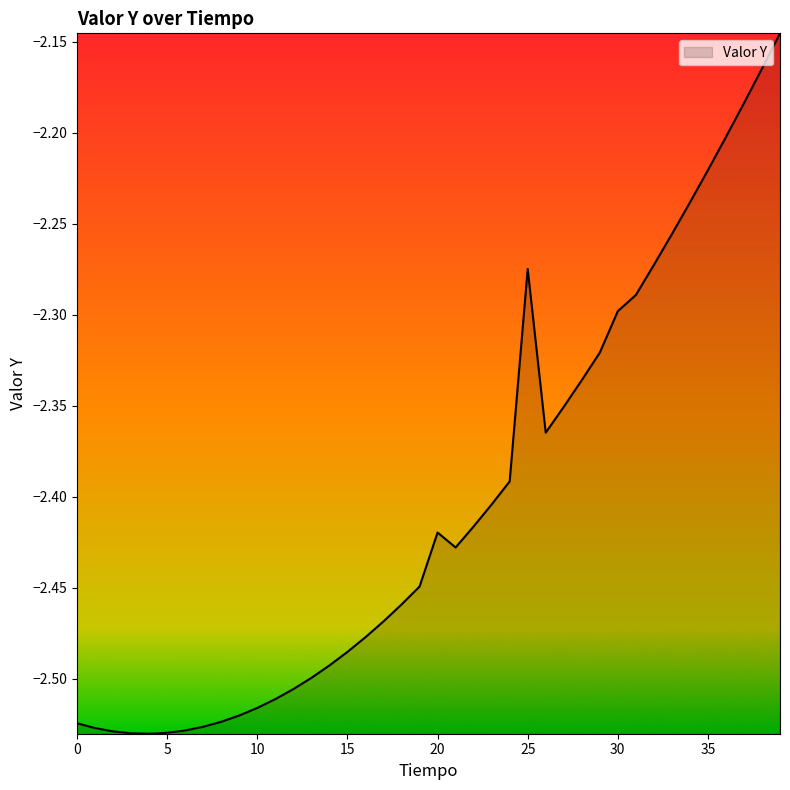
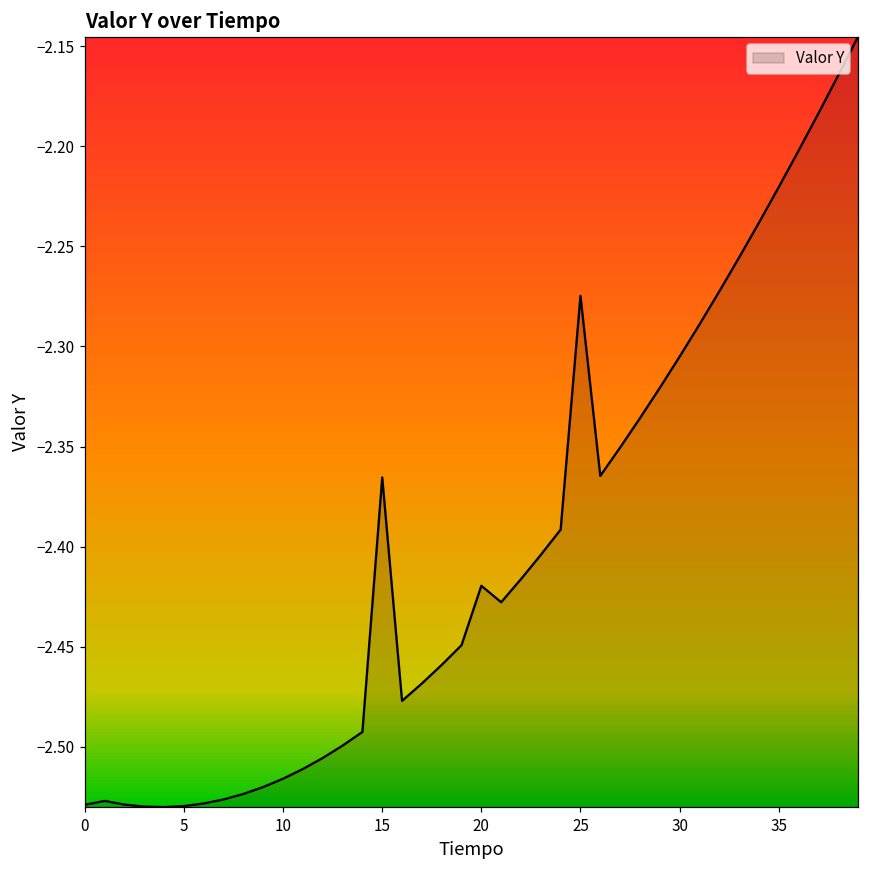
0: -2.524 -> -2.529
15: -2.485 -> -2.365
30: -2.298 -> -2.305
